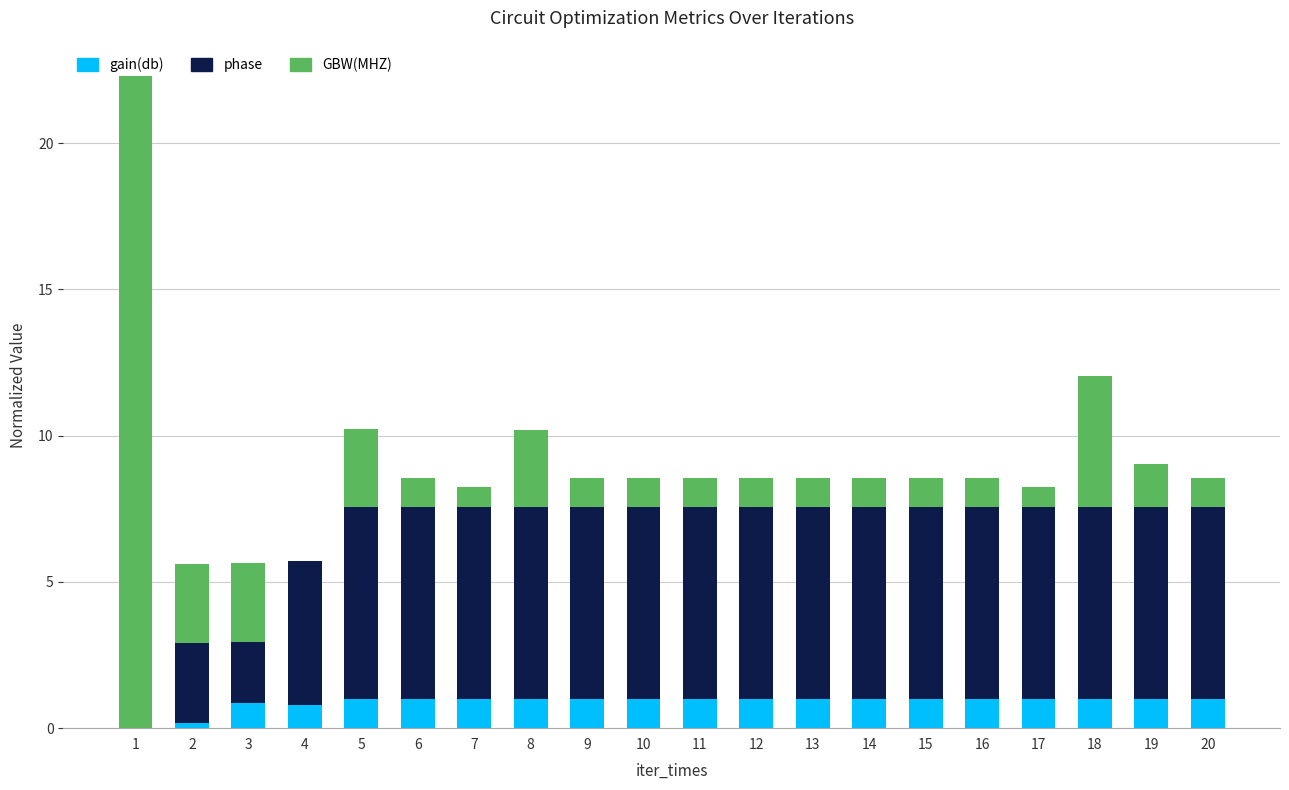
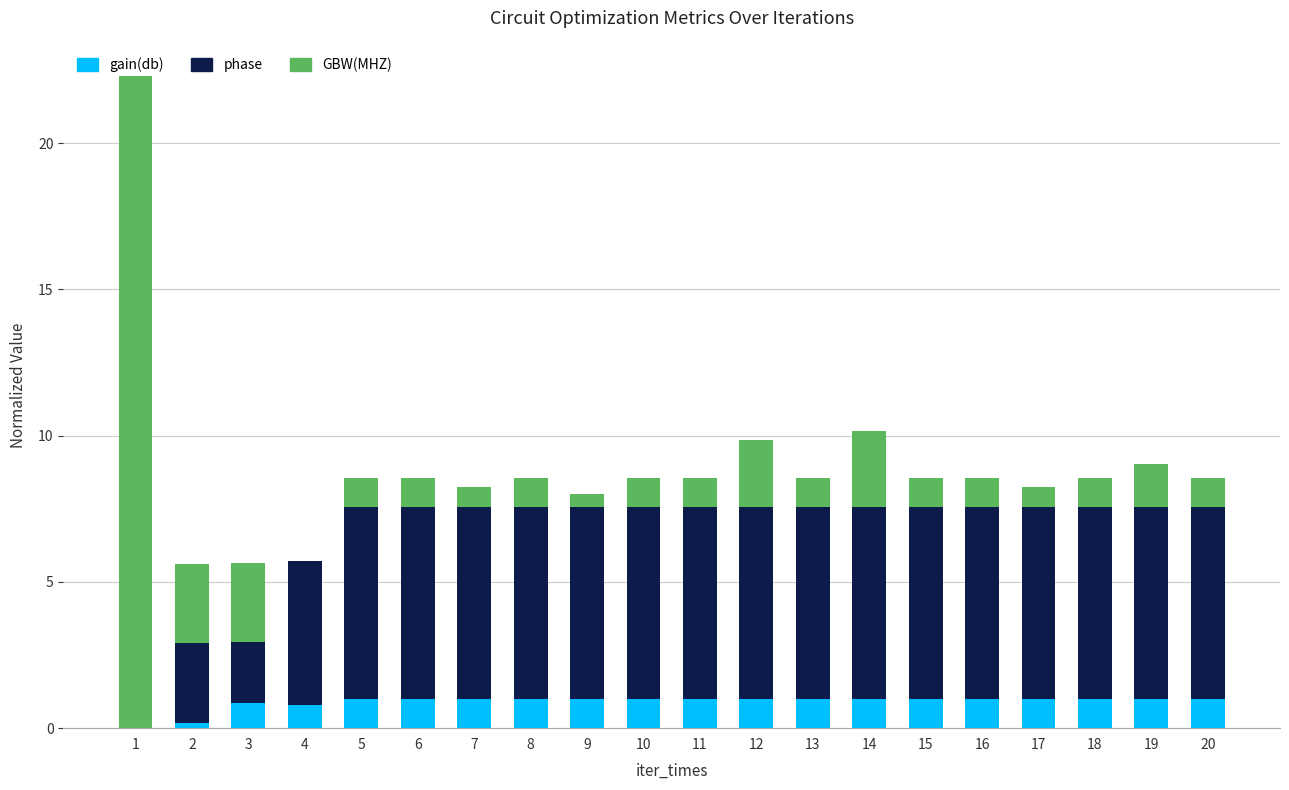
GBW(MHZ), 5: 2.7 -> 1.0
GBW(MHZ), 8: 2.6 -> 1.0
GBW(MHZ), 9: 1.0 -> 0.4
GBW(MHZ), 12: 1.0 -> 2.3
GBW(MHZ), 14: 1.0 -> 2.6
GBW(MHZ), 18: 4.5 -> 1.0
